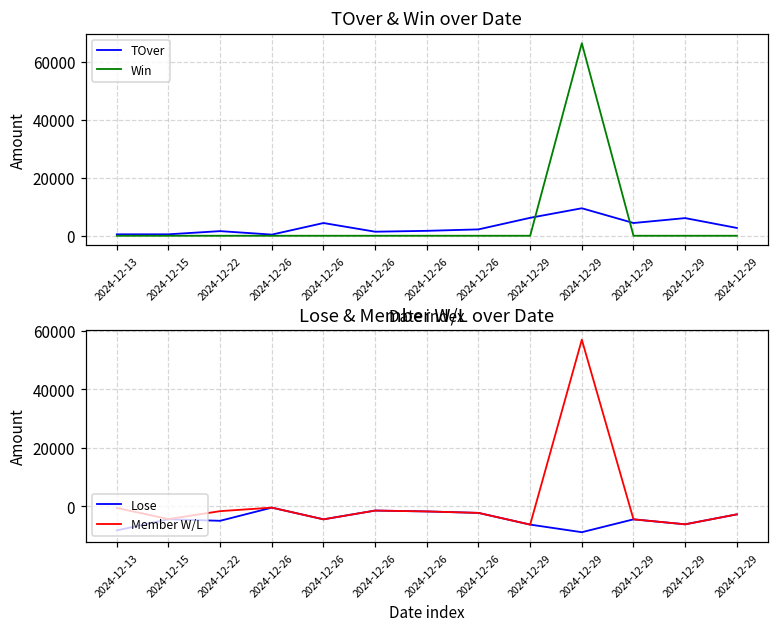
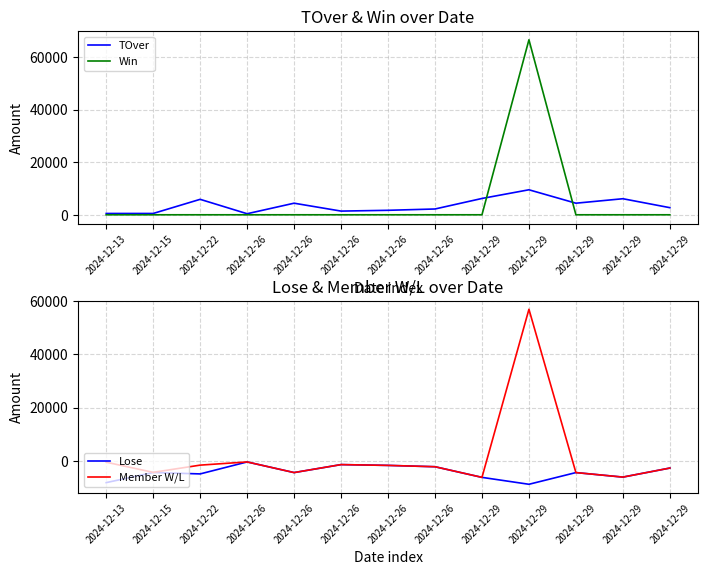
TOver & Win over Date, TOver, 2024-12-22: 2000 -> 6000
